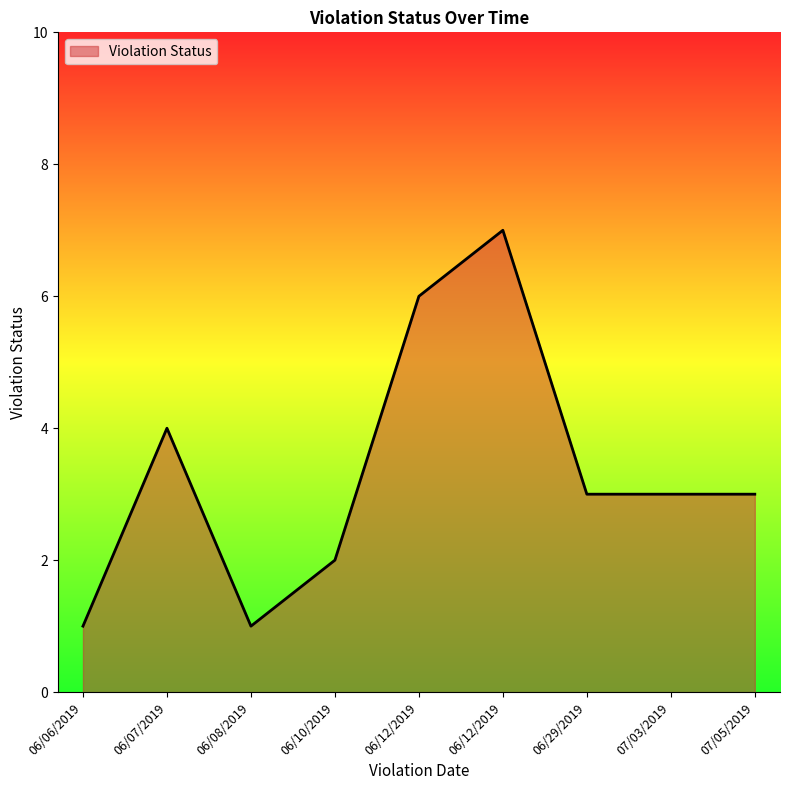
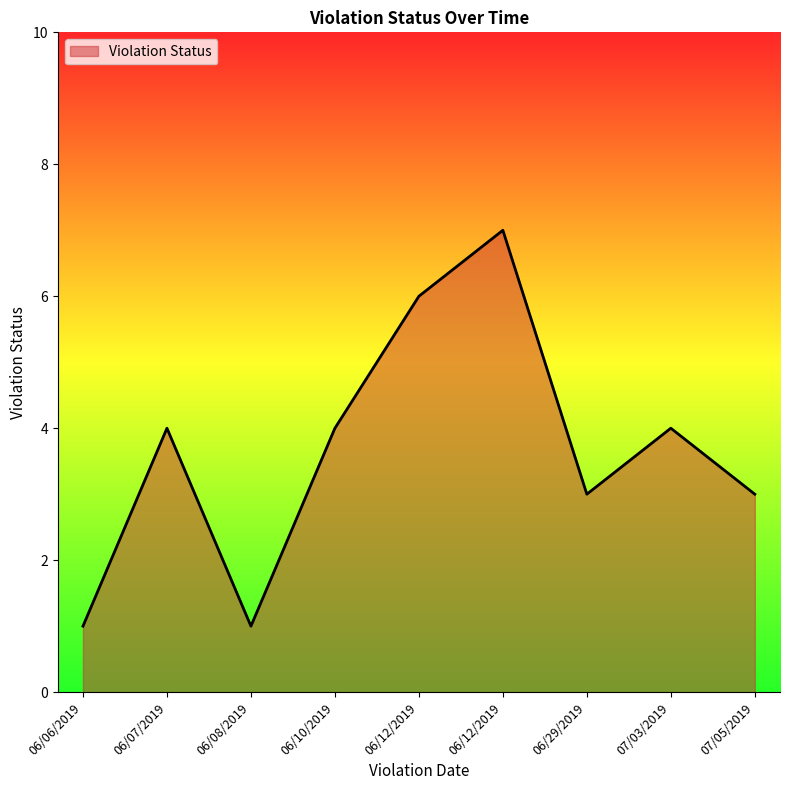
06/10/2019: 2 -> 4
07/03/2019: 3 -> 4
